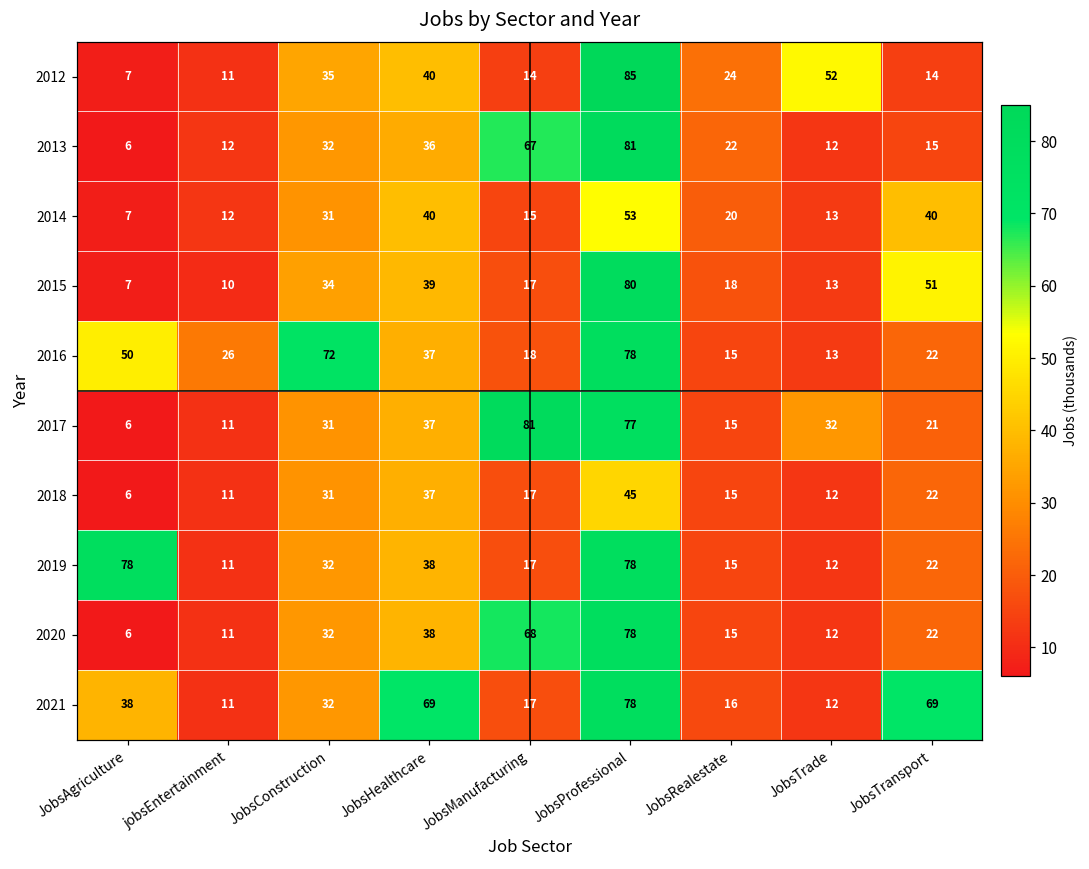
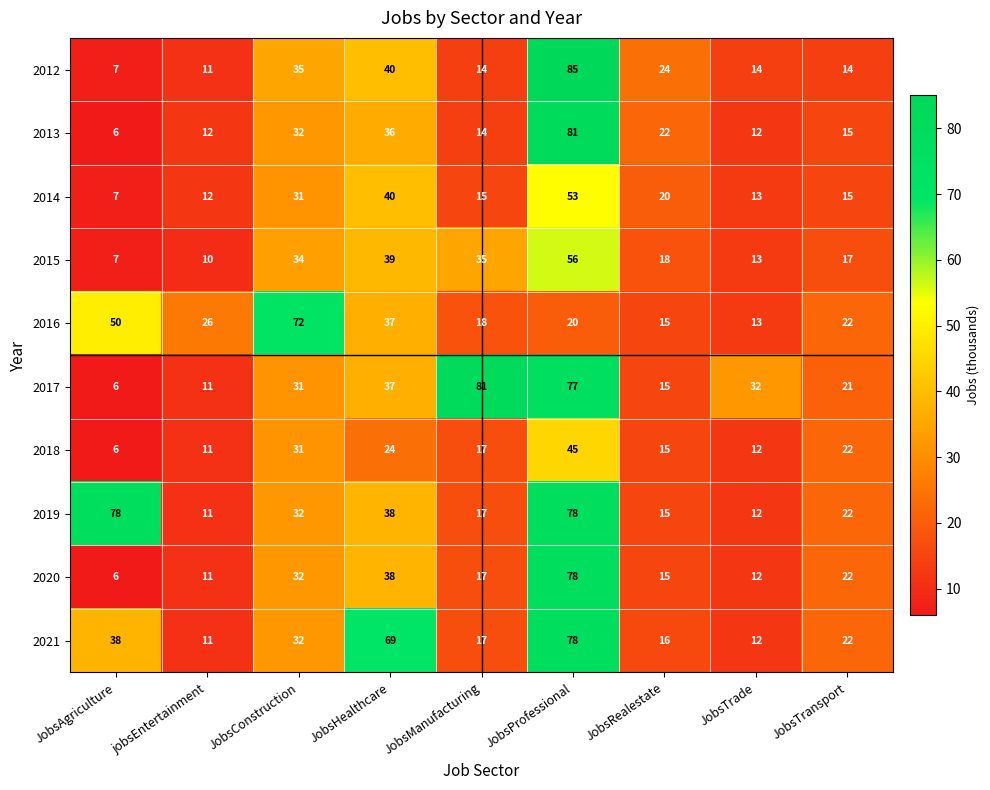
2012, JobsTrade: 52 -> 14
2013, JobsManufacturing: 67 -> 14
2014, JobsTransport: 40 -> 15
2015, JobsManufacturing: 17 -> 35
2015, JobsProfessional: 80 -> 56
2015, JobsTransport: 51 -> 17
2016, JobsProfessional: 78 -> 20
2018, JobsHealthcare: 37 -> 24
2020, JobsManufacturing: 68 -> 17
2021, JobsTransport: 69 -> 22
